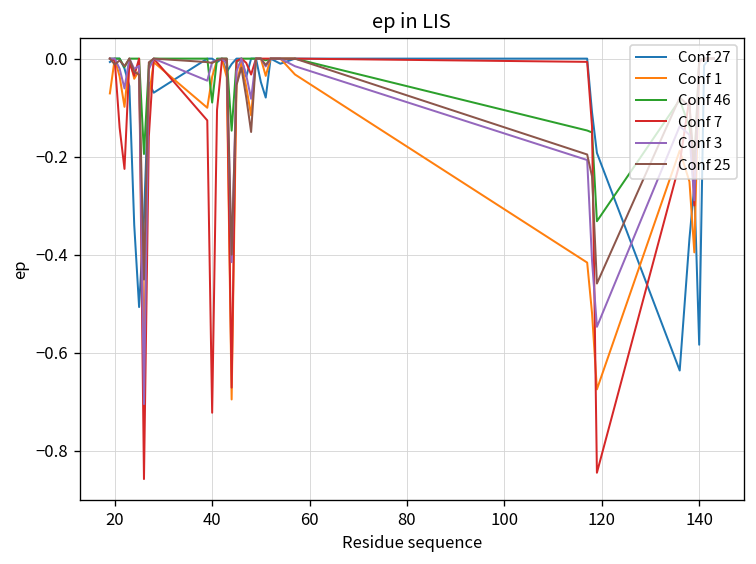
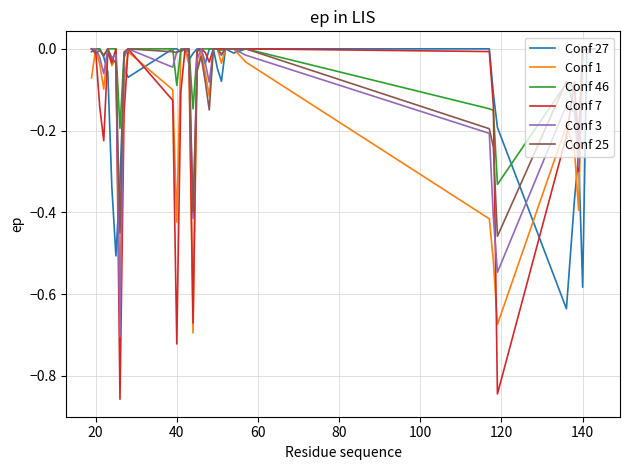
Conf 1, 40: -0.04 -> -0.42
